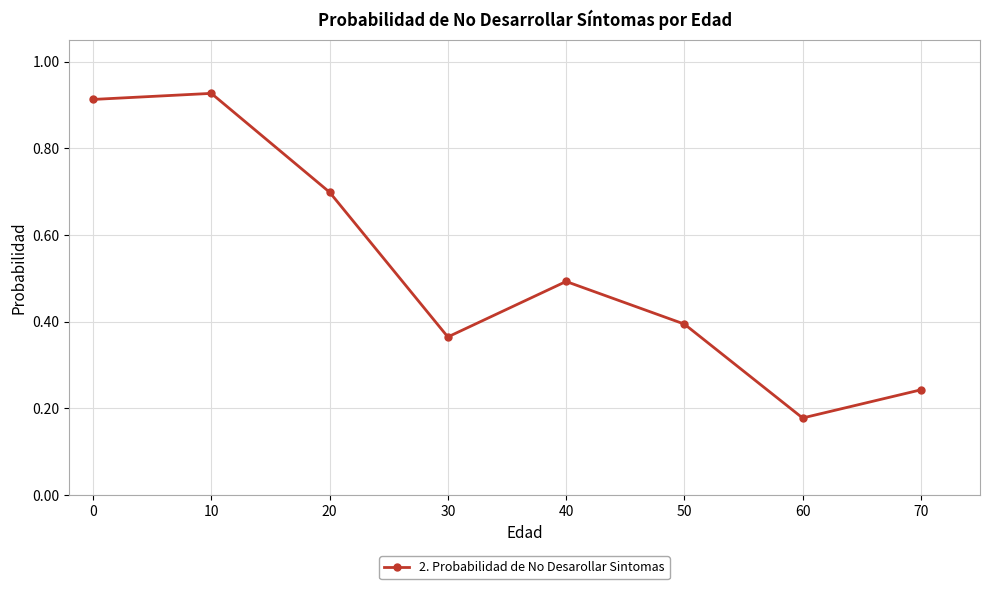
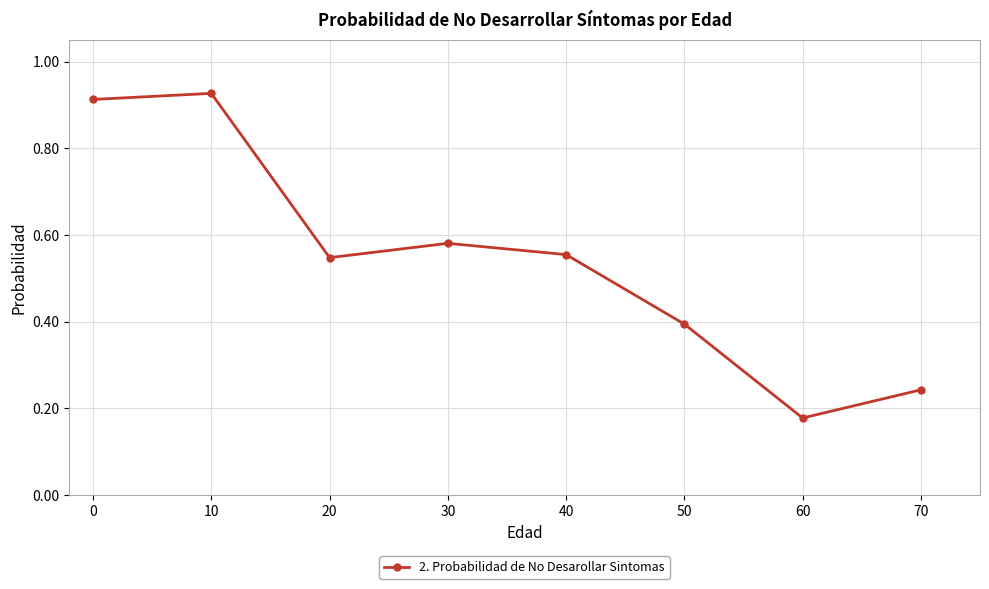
20: 0.70 -> 0.55
30: 0.37 -> 0.58
40: 0.49 -> 0.56
